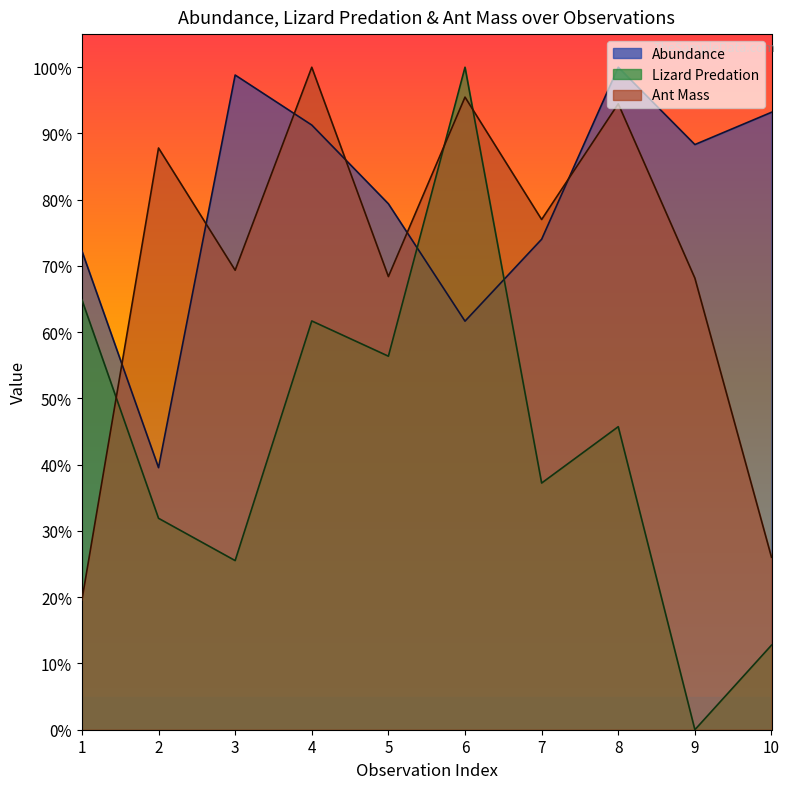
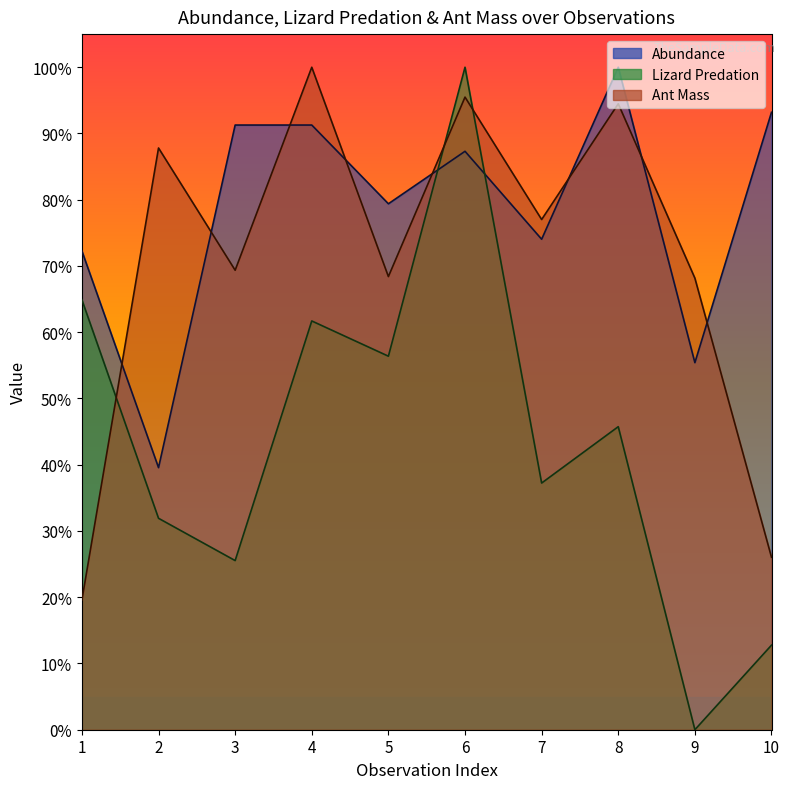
Abundance, 3: 99% -> 91%
Abundance, 6: 62% -> 87%
Abundance, 9: 88% -> 55%
